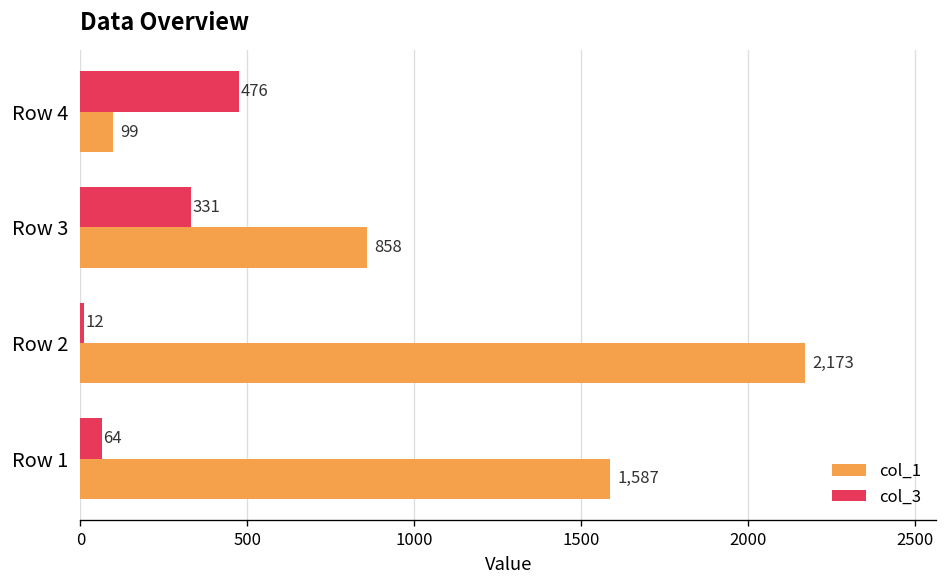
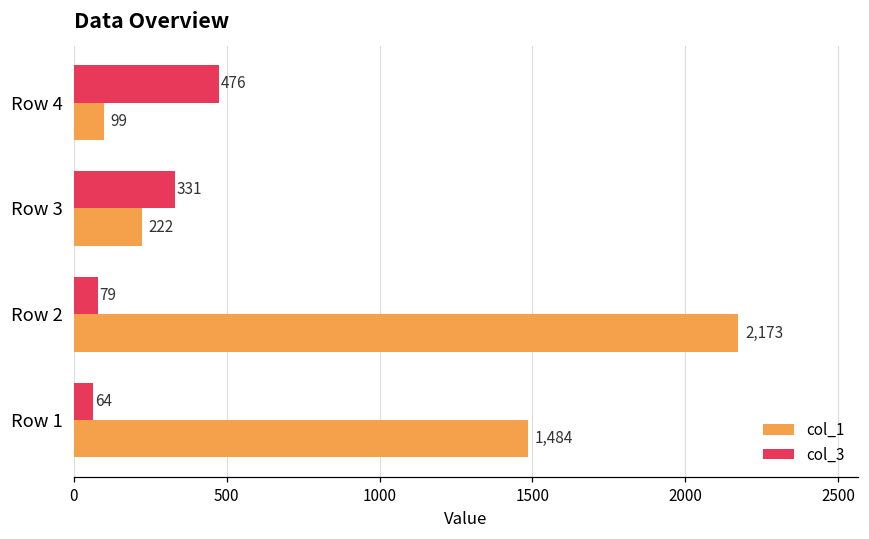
col_1, Row 3: 858 -> 222
col_3, Row 2: 12 -> 79
col_1, Row 1: 1,587 -> 1,484
